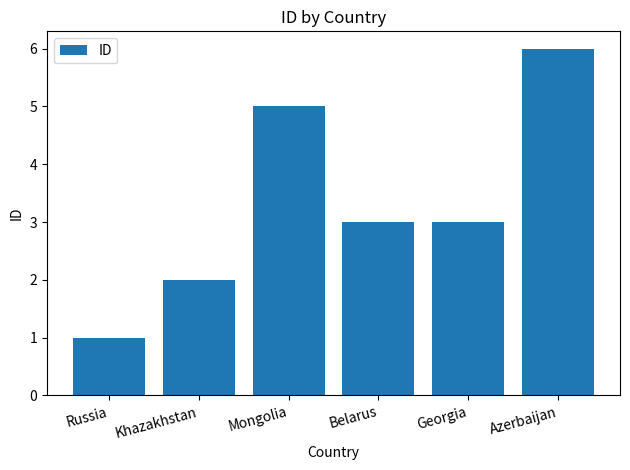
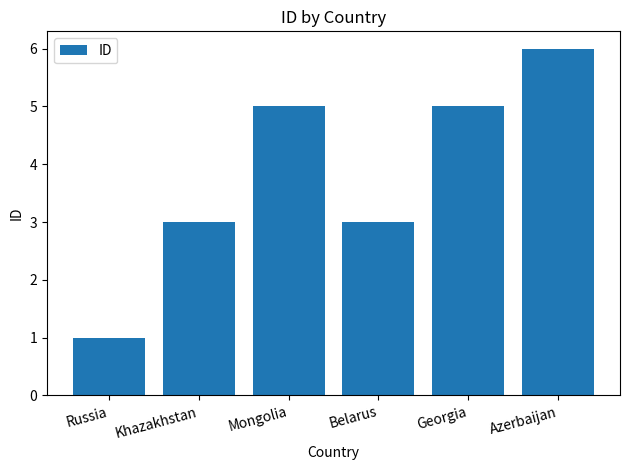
Khazakhstan: 2 -> 3
Georgia: 3 -> 5
